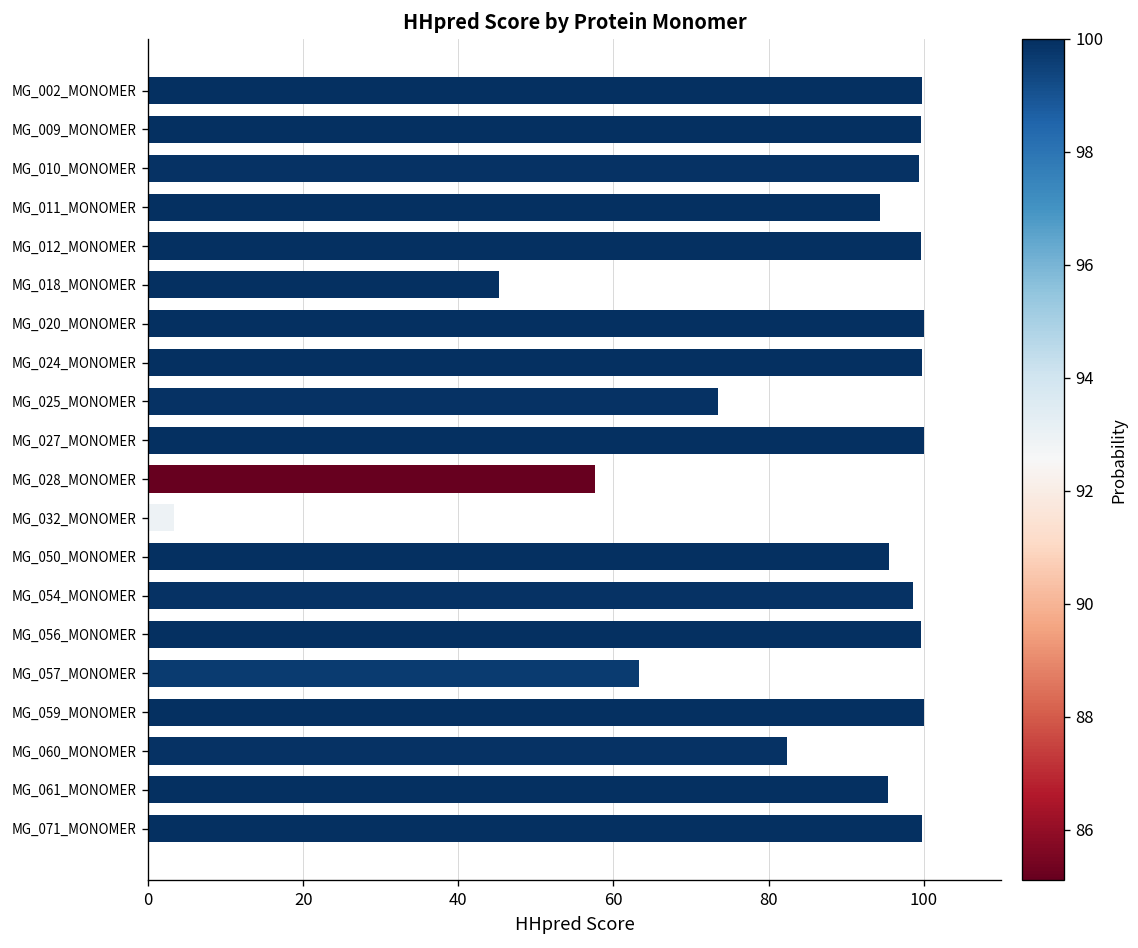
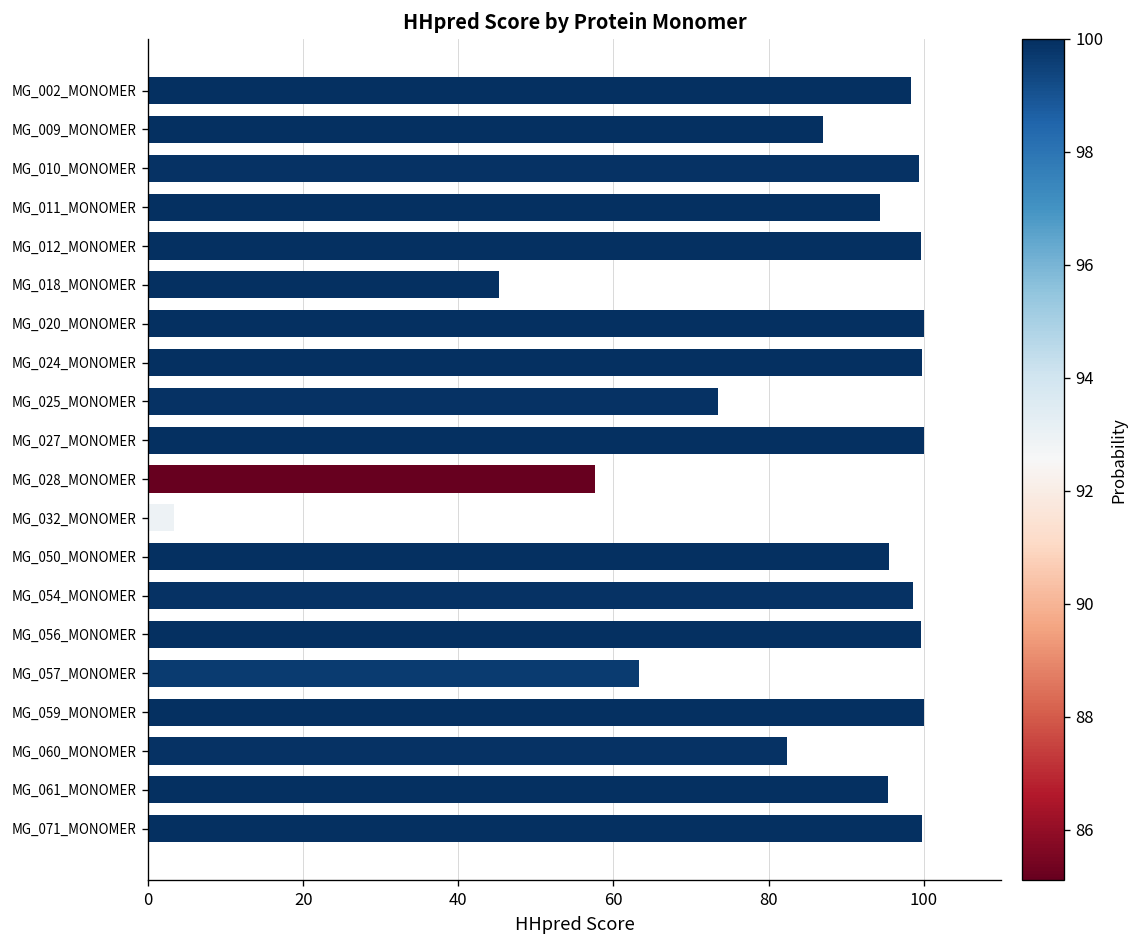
MG_002_MONOMER: 100 -> 98
MG_009_MONOMER: 100 -> 87
